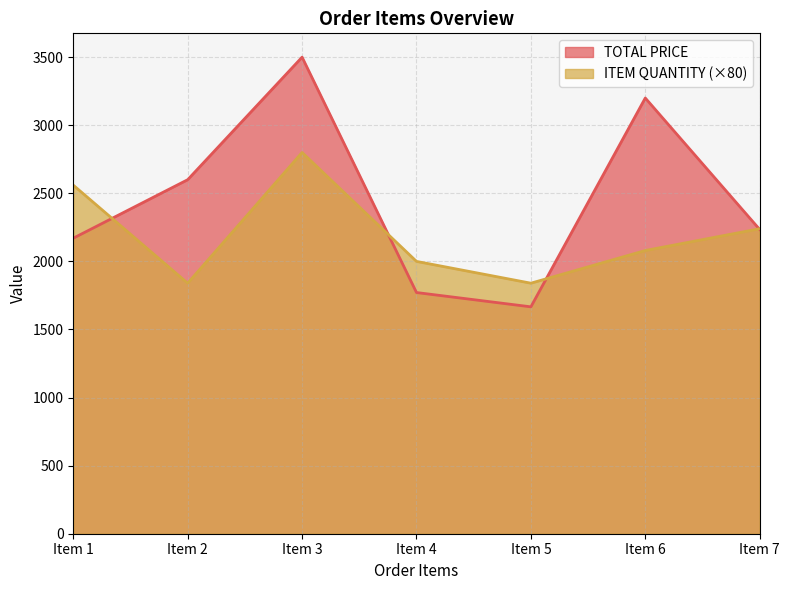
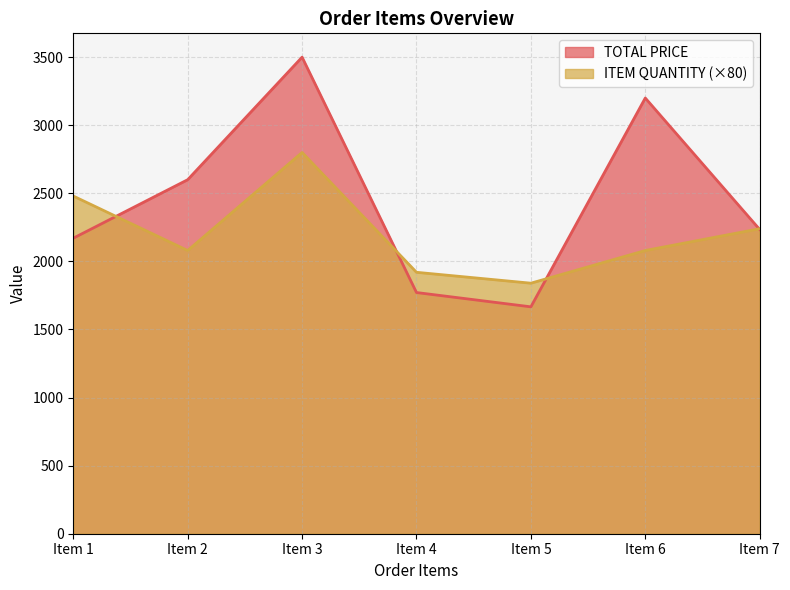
ITEM QUANTITY (×80), Item 1: 2560 -> 2480
ITEM QUANTITY (×80), Item 2: 1840 -> 2080
ITEM QUANTITY (×80), Item 4: 2000 -> 1920
